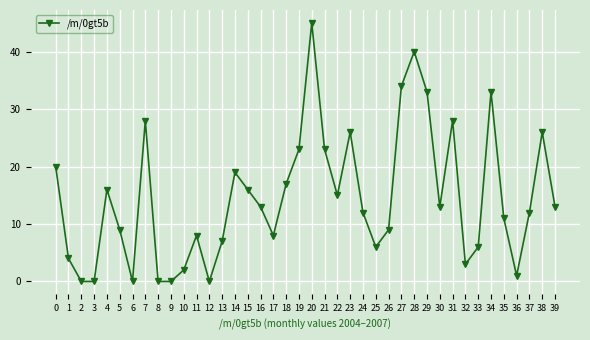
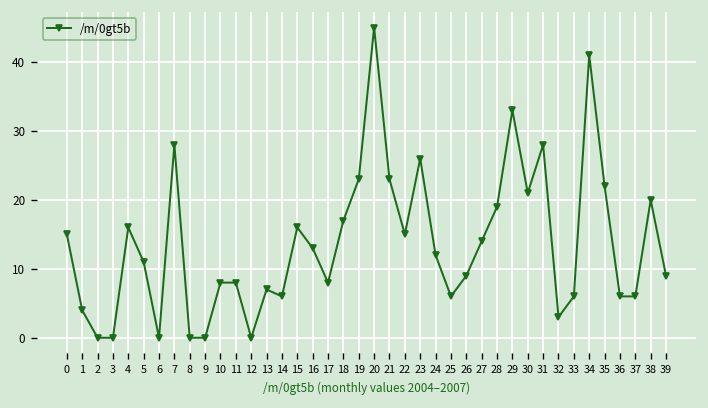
0: 20 -> 15
5: 9 -> 11
10: 2 -> 8
14: 19 -> 6
27: 34 -> 14
28: 40 -> 19
30: 13 -> 21
34: 33 -> 41
35: 11 -> 22
36: 1 -> 6
37: 12 -> 6
38: 26 -> 20
39: 13 -> 9
